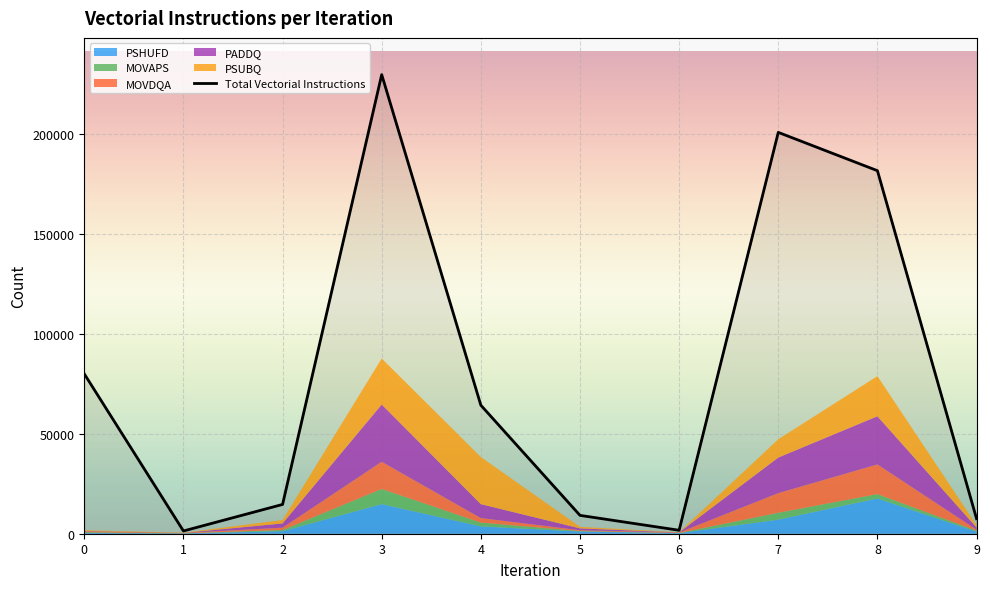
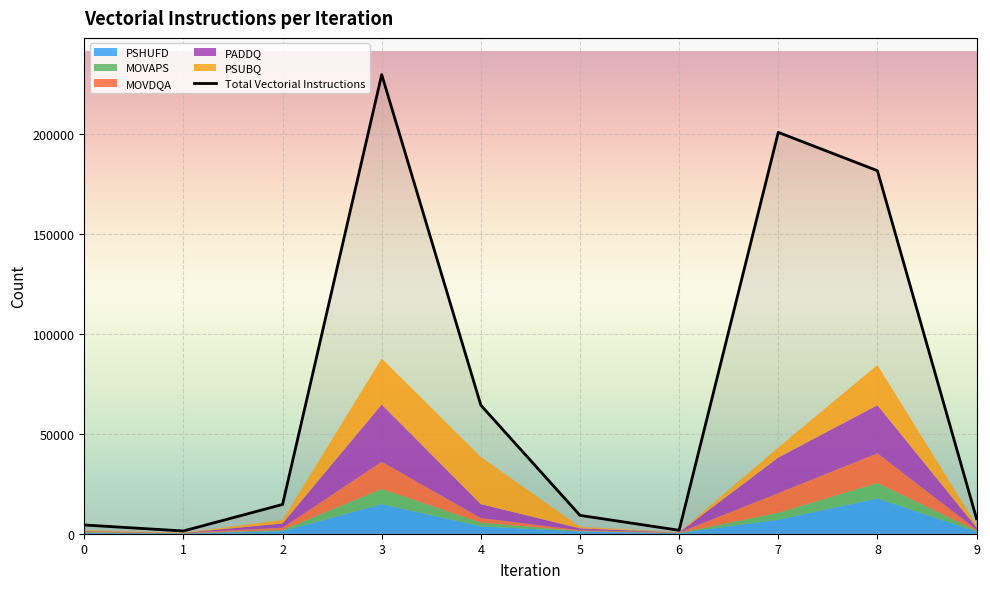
Total Vectorial Instructions, 0: 80000 -> 4000
PSUBQ, 7: 9000 -> 5000
MOVAPS, 8: 2000 -> 8000
